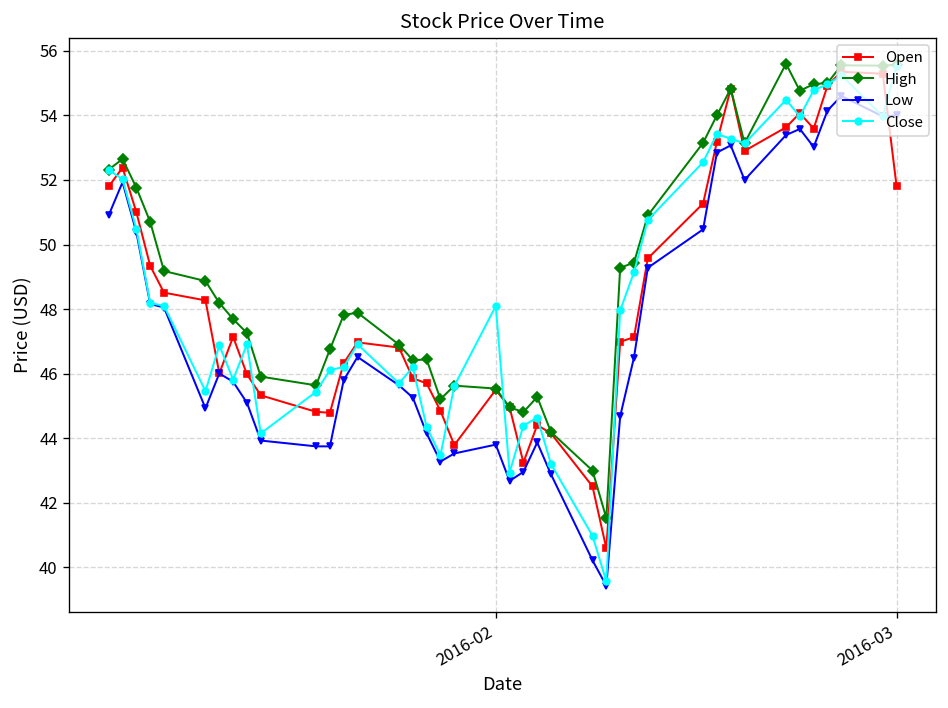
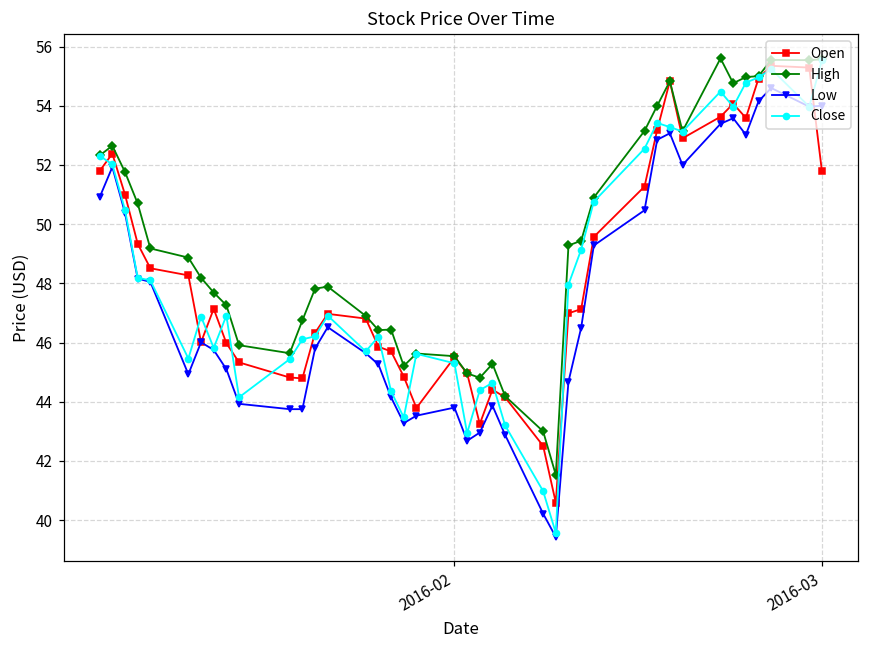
Close, 2016-02: 48.1 -> 45.3
